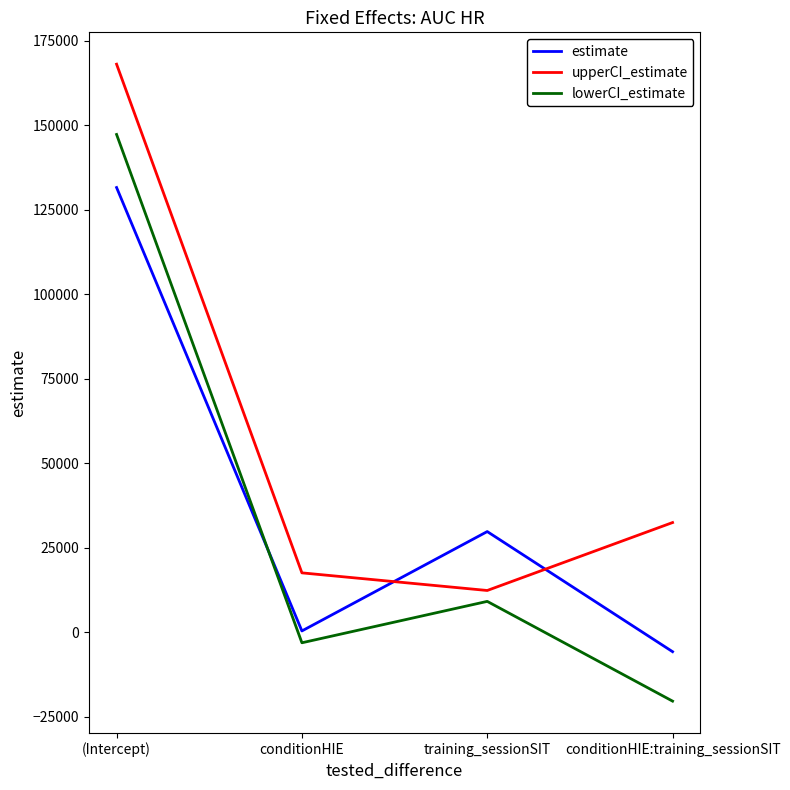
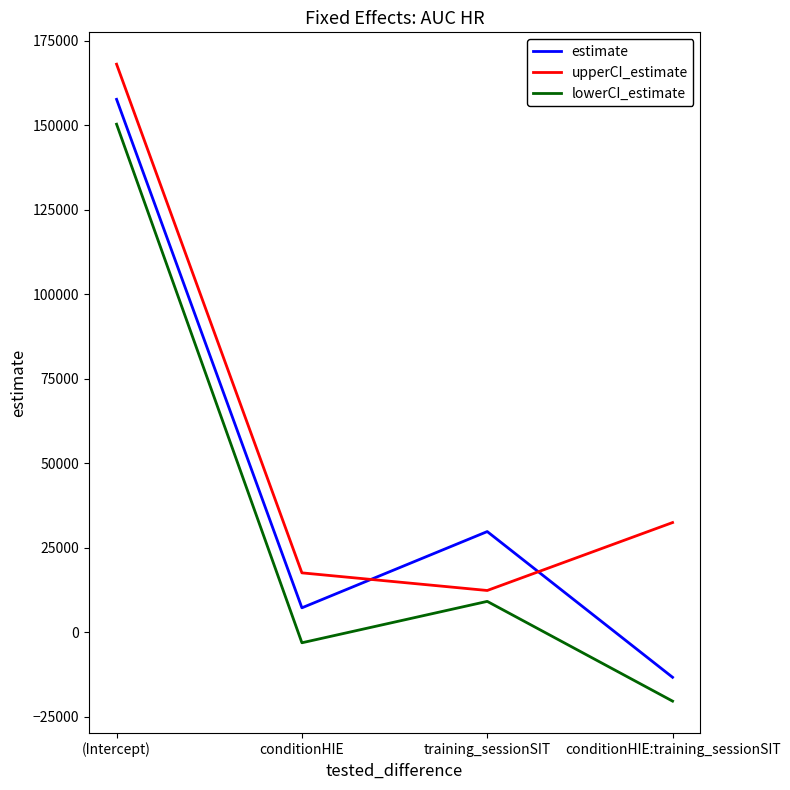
estimate, (Intercept): 132000 -> 158000
lowerCI_estimate, (Intercept): 147000 -> 150000
estimate, conditionHIE: 0 -> 7000
estimate, conditionHIE:training_sessionSIT: -6000 -> -13000
